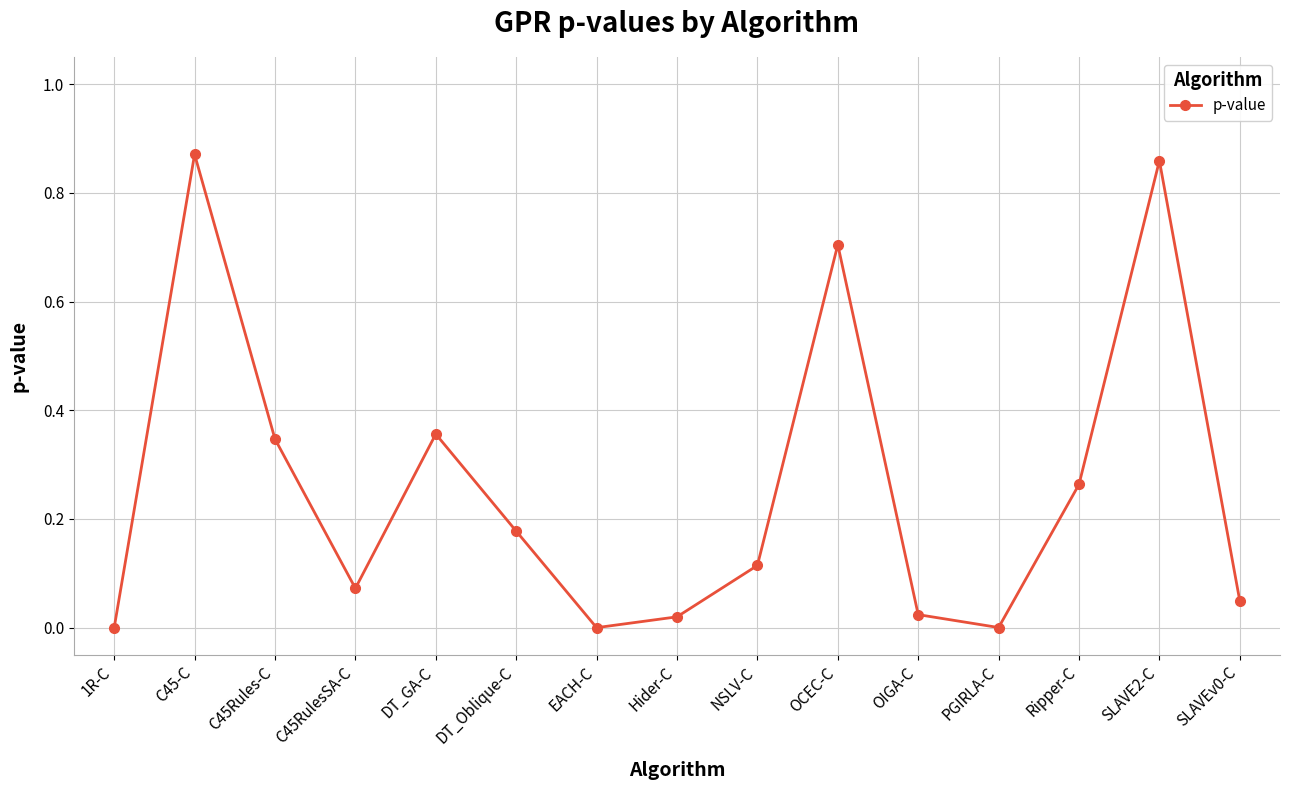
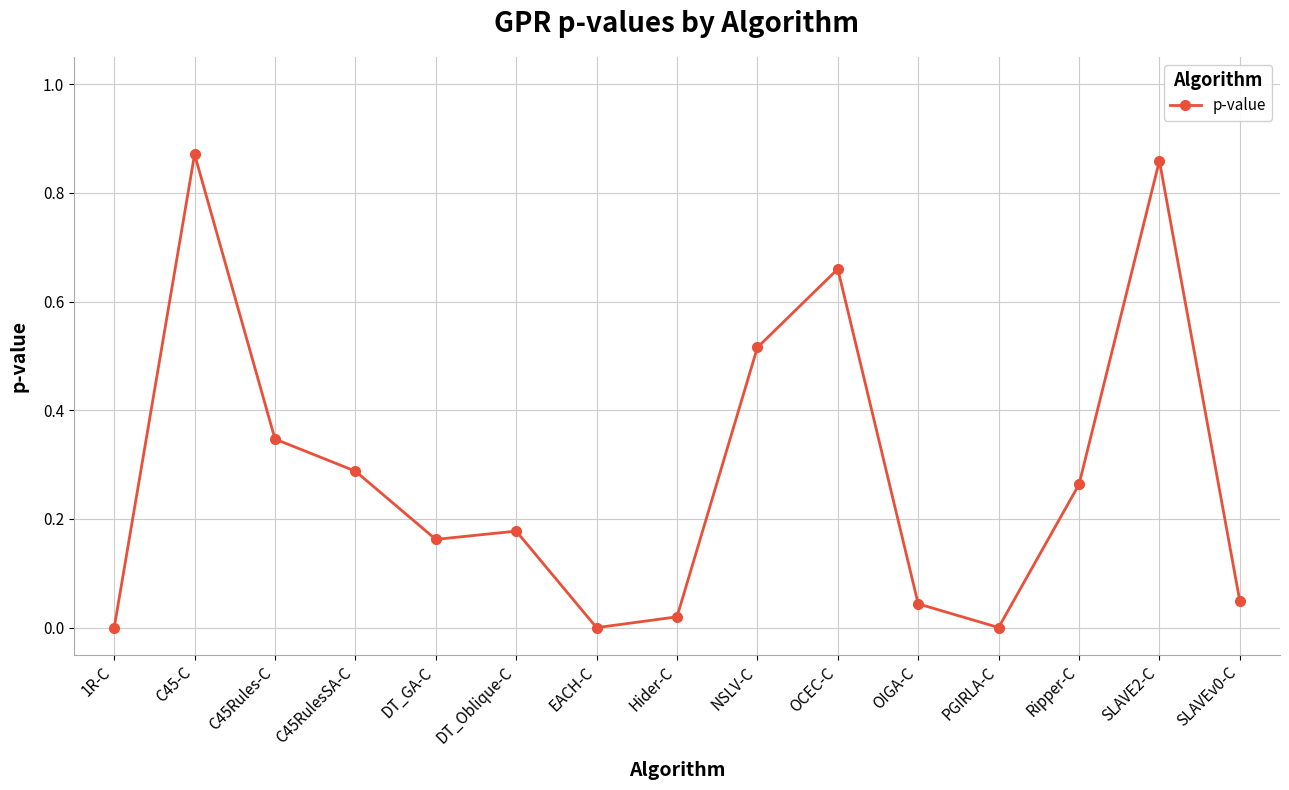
C45RulesSA-C: 0.07 -> 0.29
DT_GA-C: 0.36 -> 0.16
NSLV-C: 0.11 -> 0.52
OCEC-C: 0.70 -> 0.66
OIGA-C: 0.02 -> 0.04
